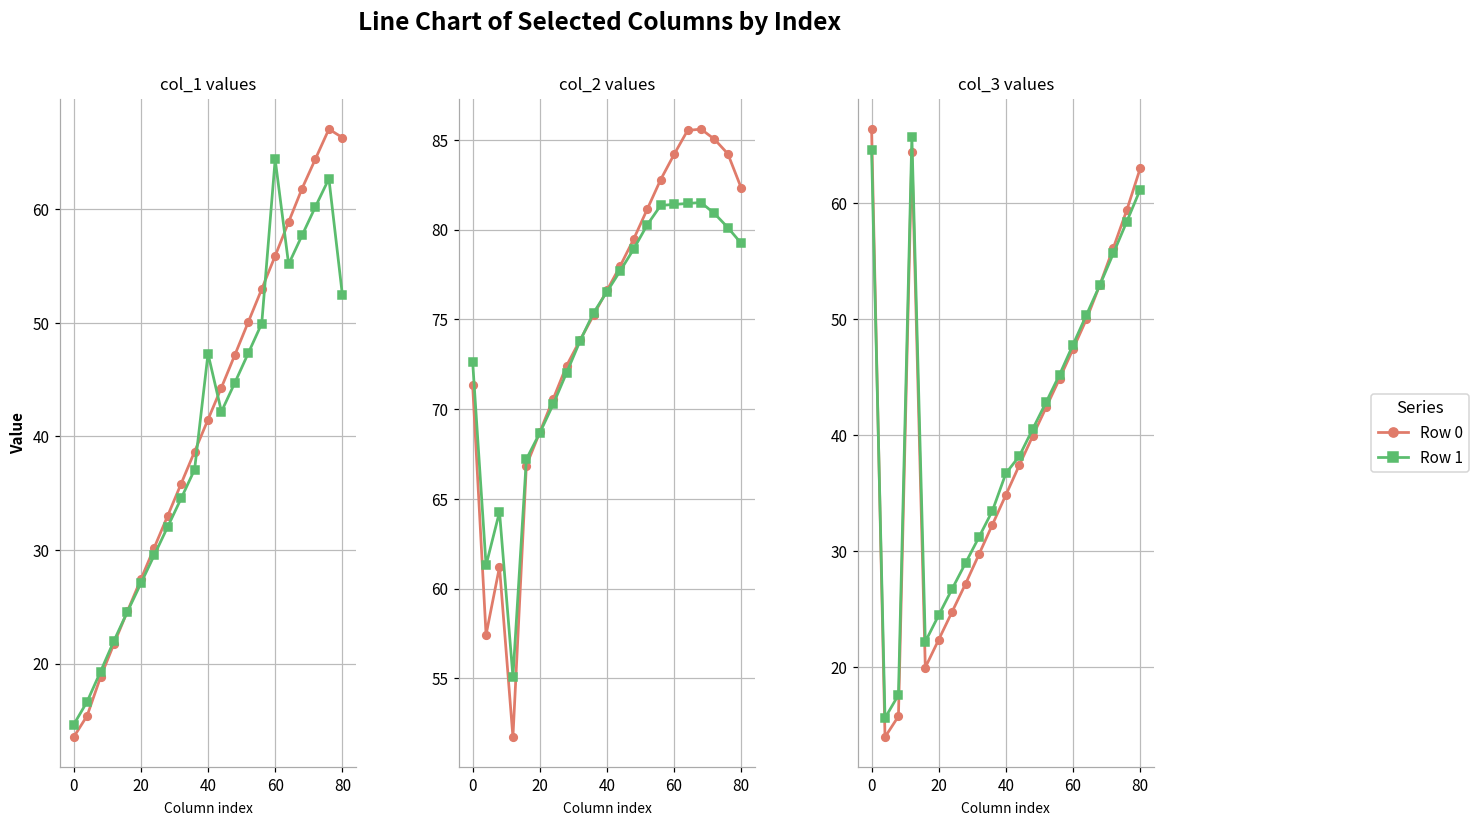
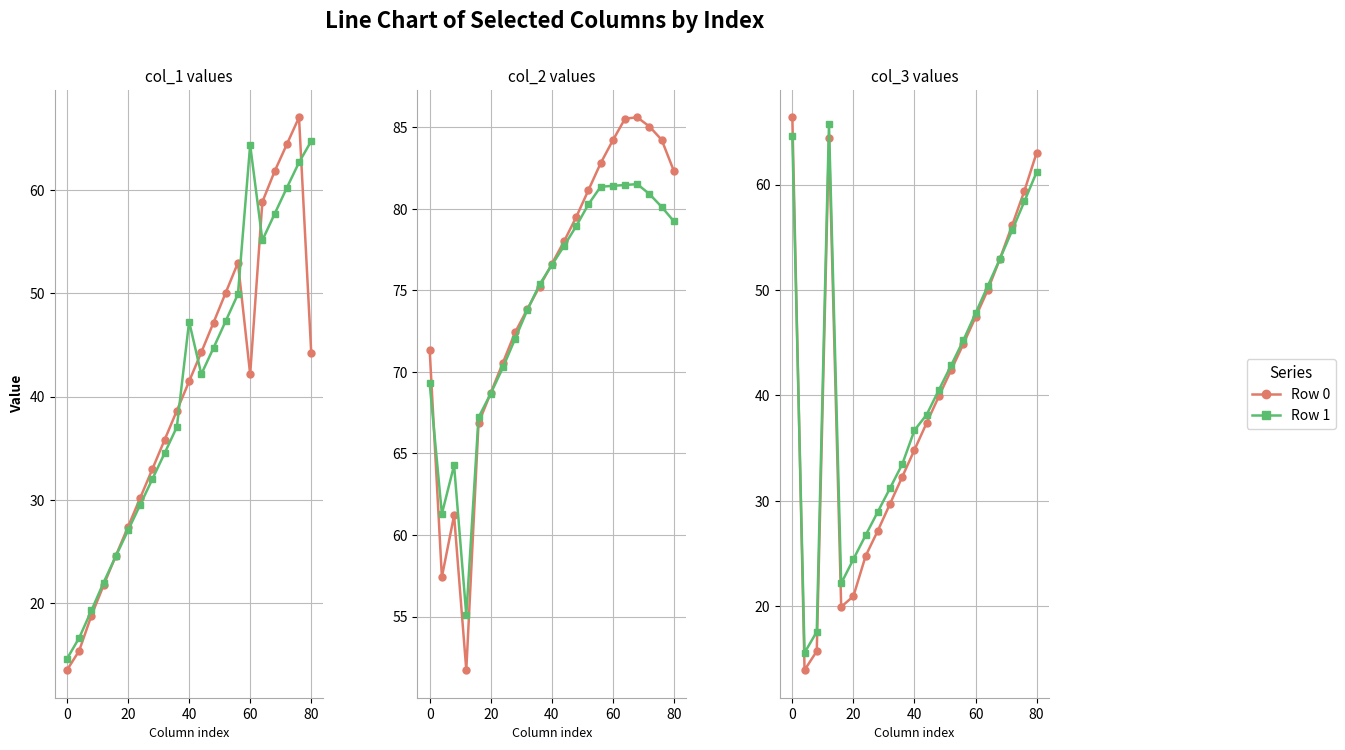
col_1 values, Row 0, 60: 55.9 -> 42.2
col_1 values, Row 0, 80: 66.3 -> 44.3
col_1 values, Row 1, 80: 52.5 -> 64.8
col_2 values, Row 1, 0: 72.6 -> 69.3
col_3 values, Row 0, 20: 22.3 -> 20.9
